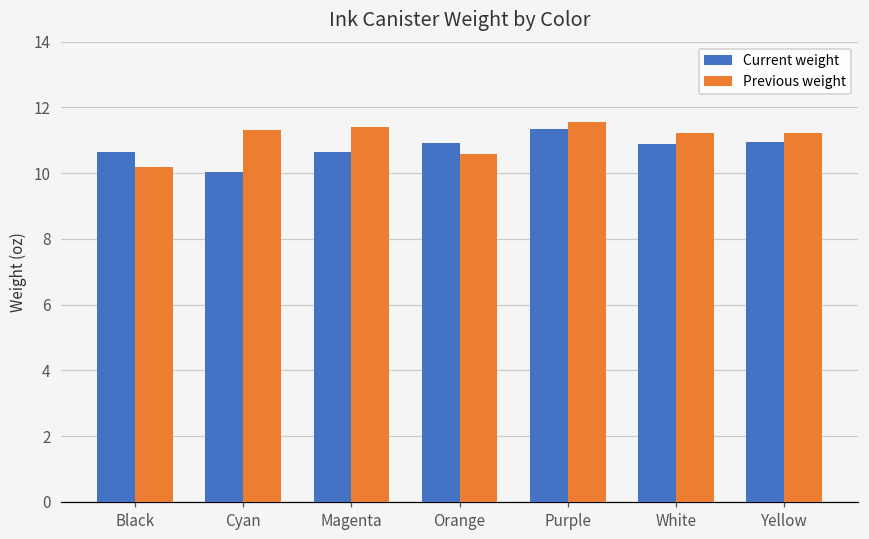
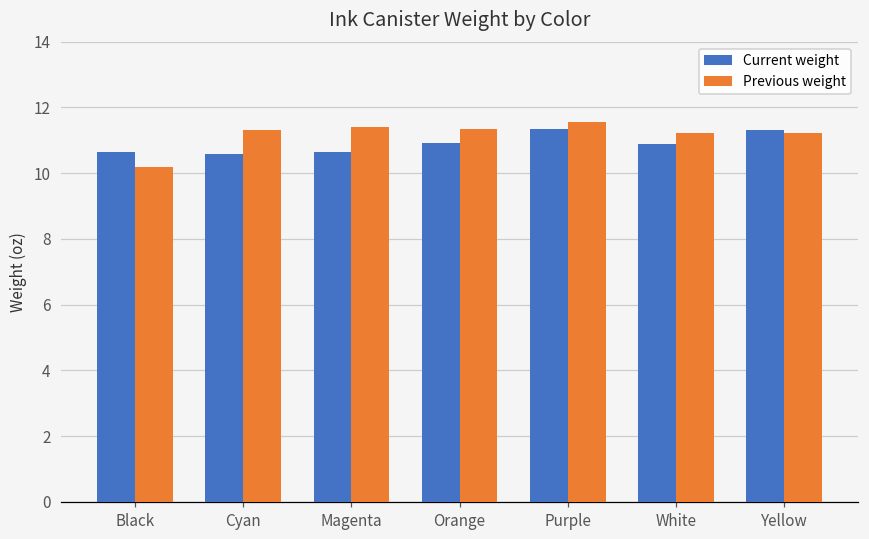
Current weight, Cyan: 10.0 -> 10.6
Previous weight, Orange: 10.6 -> 11.3
Current weight, Yellow: 10.9 -> 11.3
